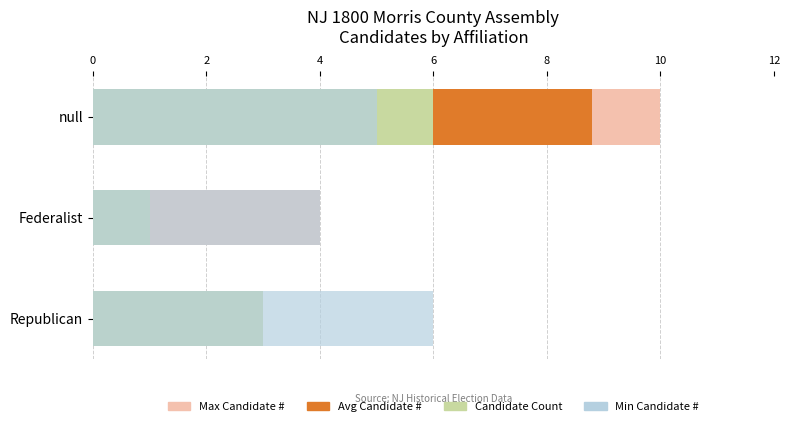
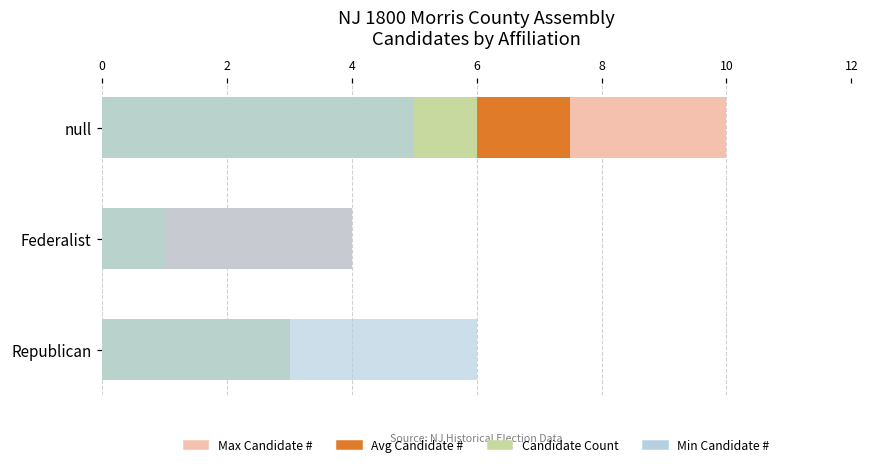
Avg Candidate #, null: 8.8 -> 7.5
